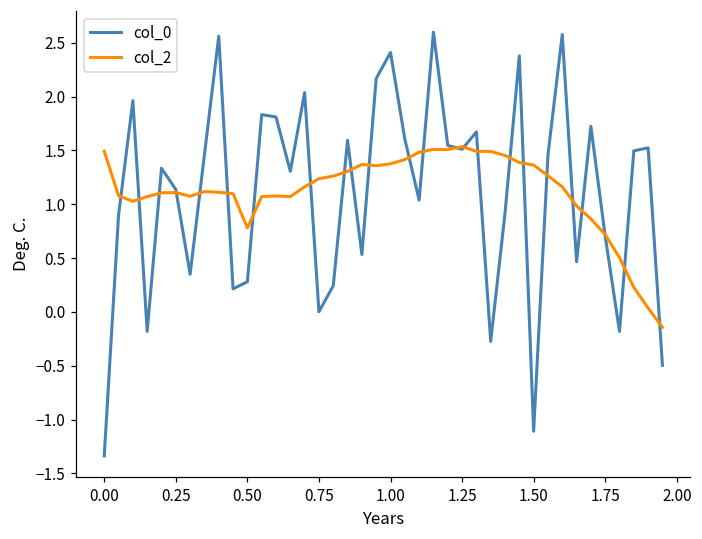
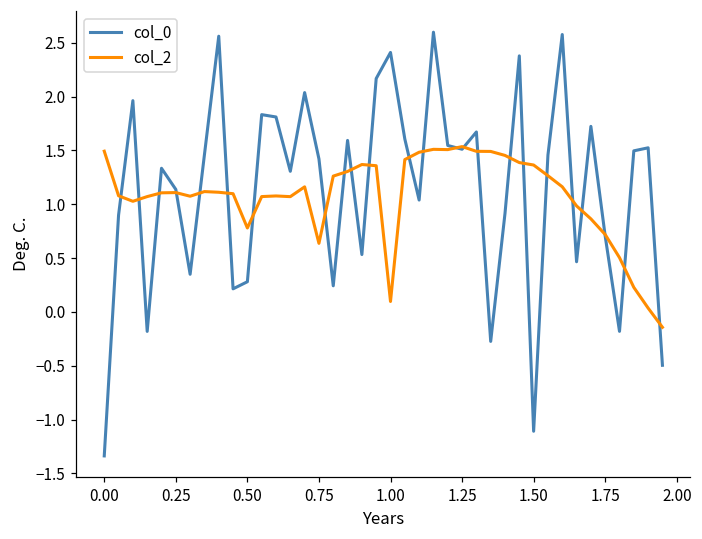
col_0, 0.75: 0.0 -> 1.4
col_2, 0.75: 1.2 -> 0.6
col_2, 1.00: 1.4 -> 0.1
